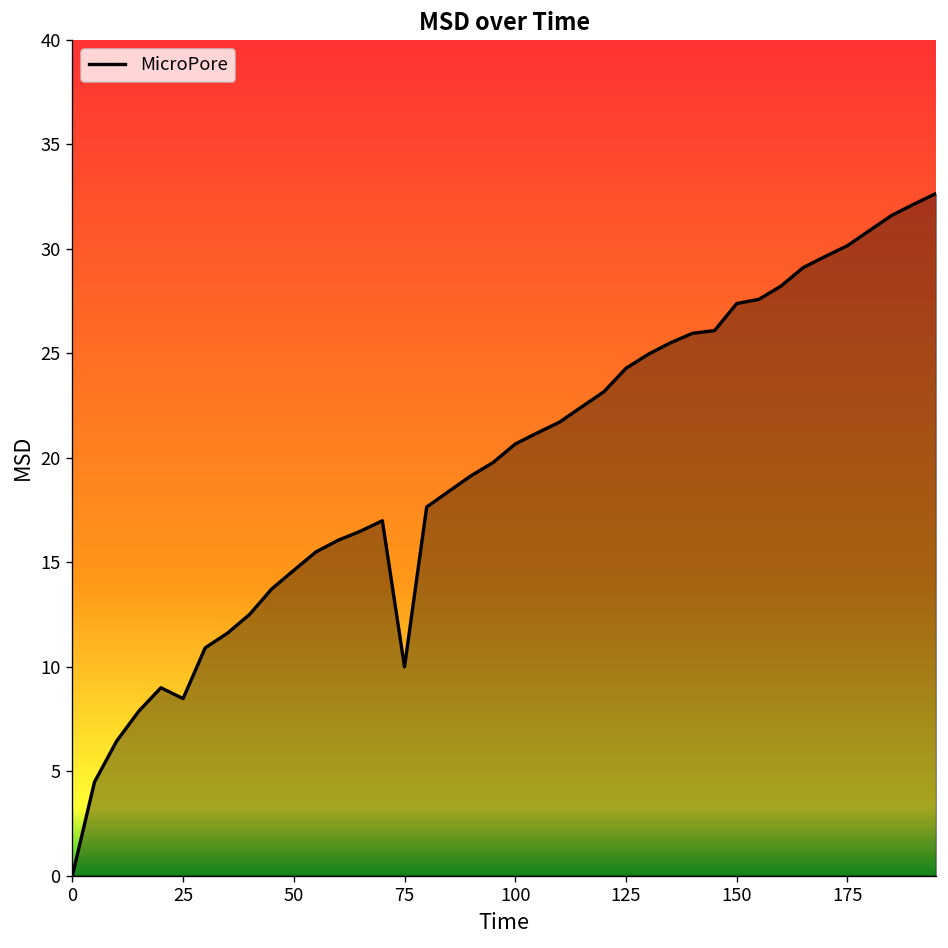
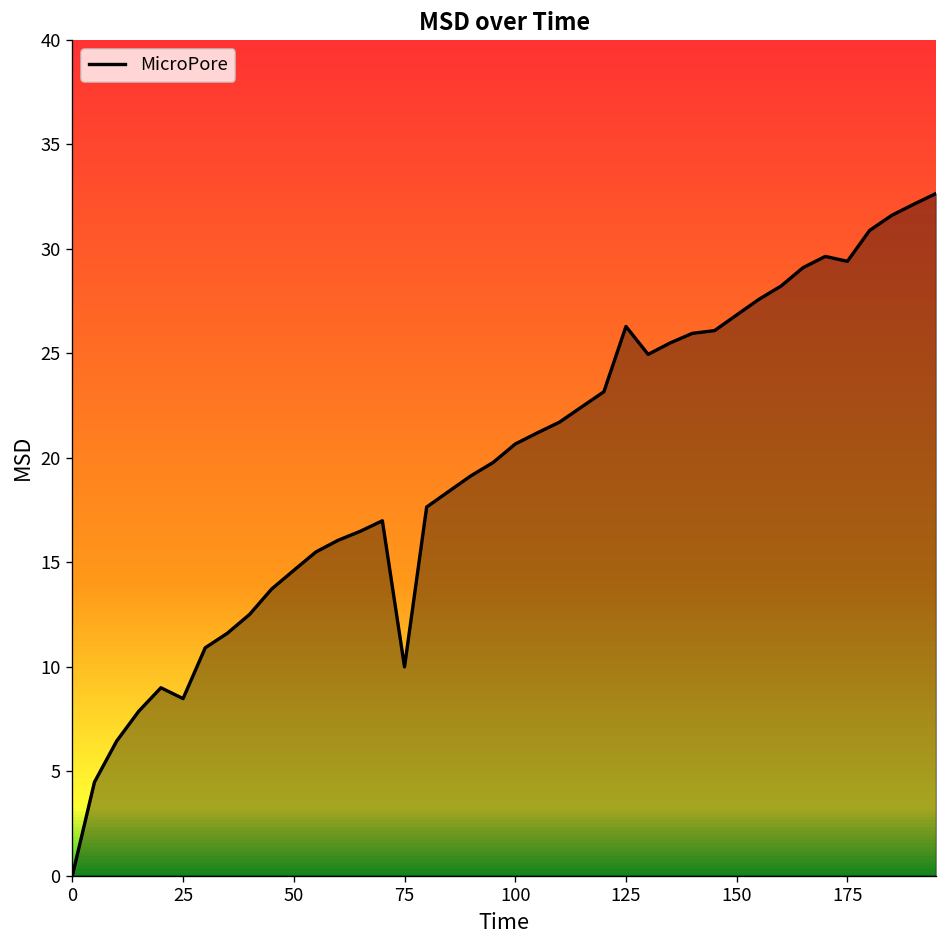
125: 24.3 -> 26.3
150: 27.4 -> 26.8
175: 30.2 -> 29.4
